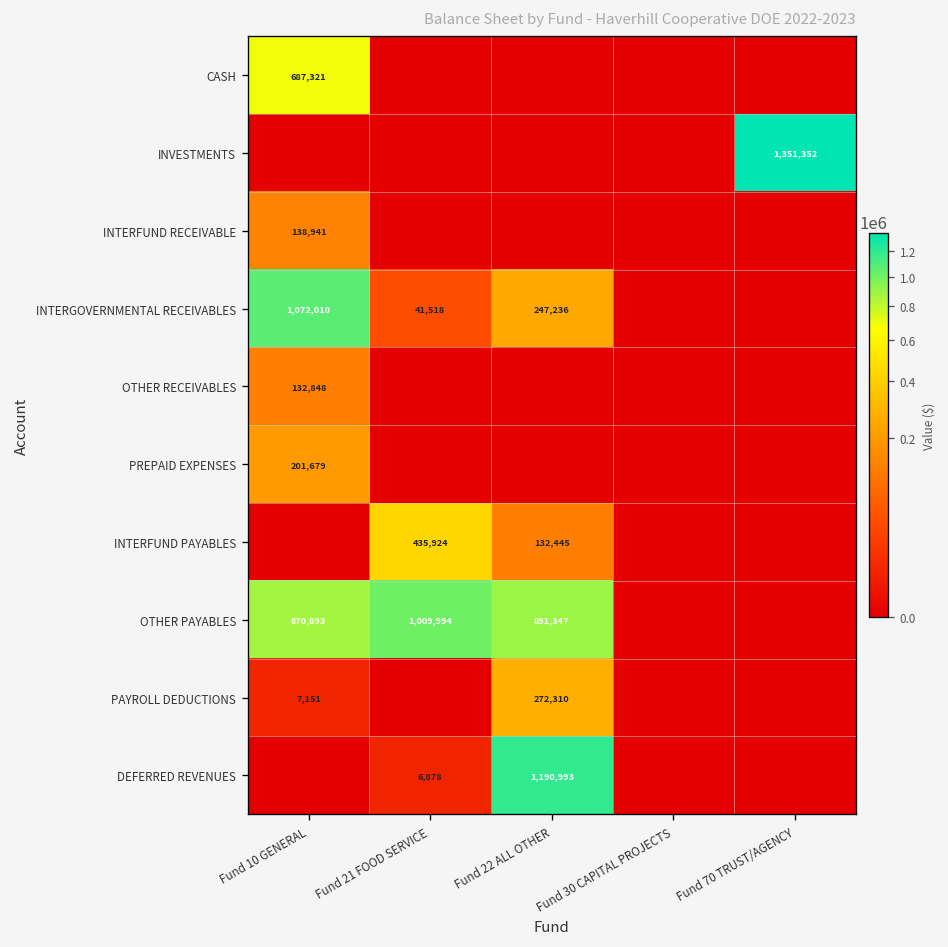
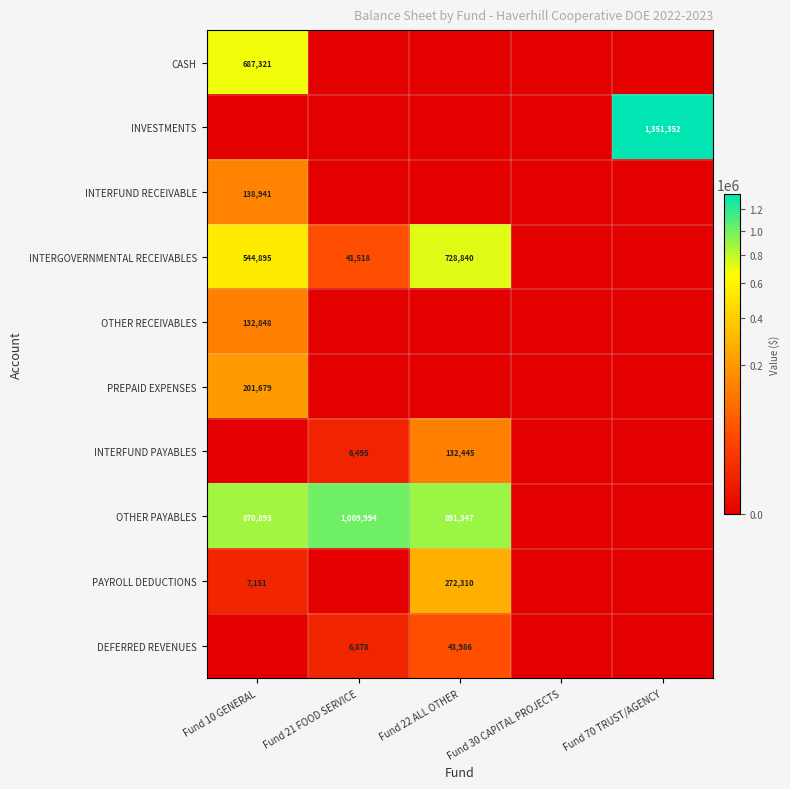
INTERGOVERNMENTAL RECEIVABLES, Fund 10 GENERAL: 1,072,010 -> 544,895
INTERGOVERNMENTAL RECEIVABLES, Fund 22 ALL OTHER: 247,236 -> 728,840
INTERFUND PAYABLES, Fund 21 FOOD SERVICE: 435,924 -> 6,495
DEFERRED REVENUES, Fund 22 ALL OTHER: 1,190,993 -> 43,986
